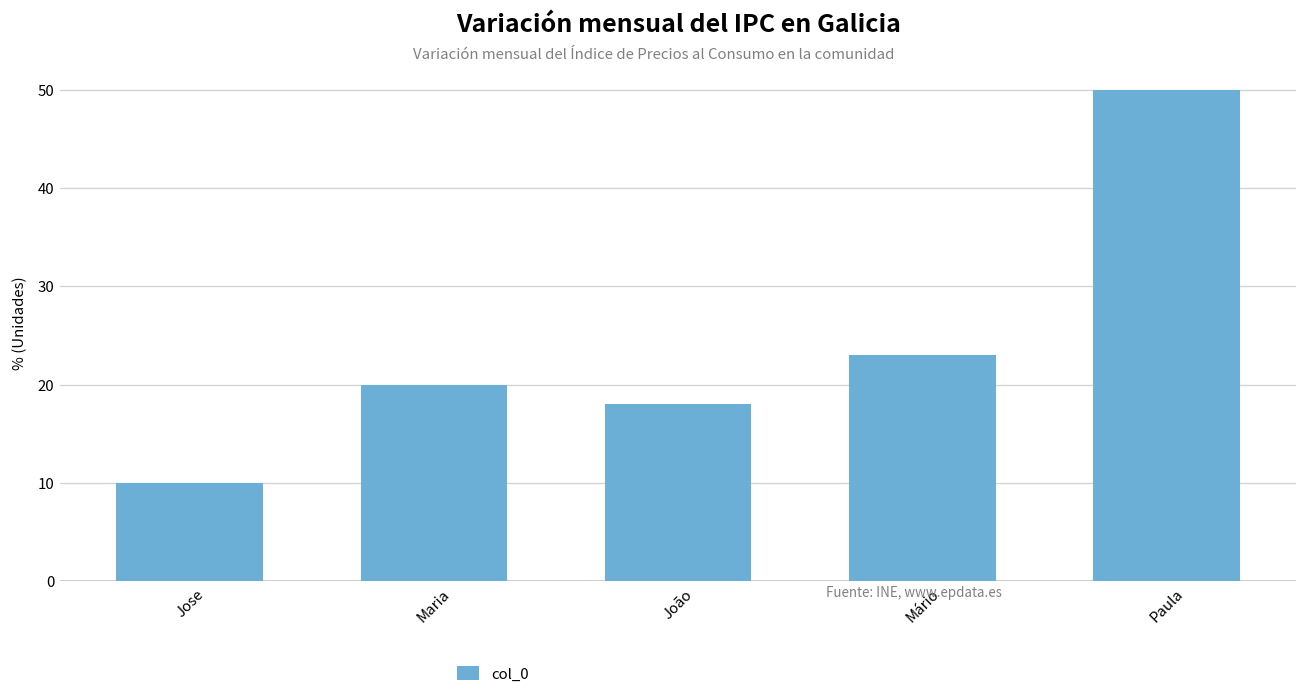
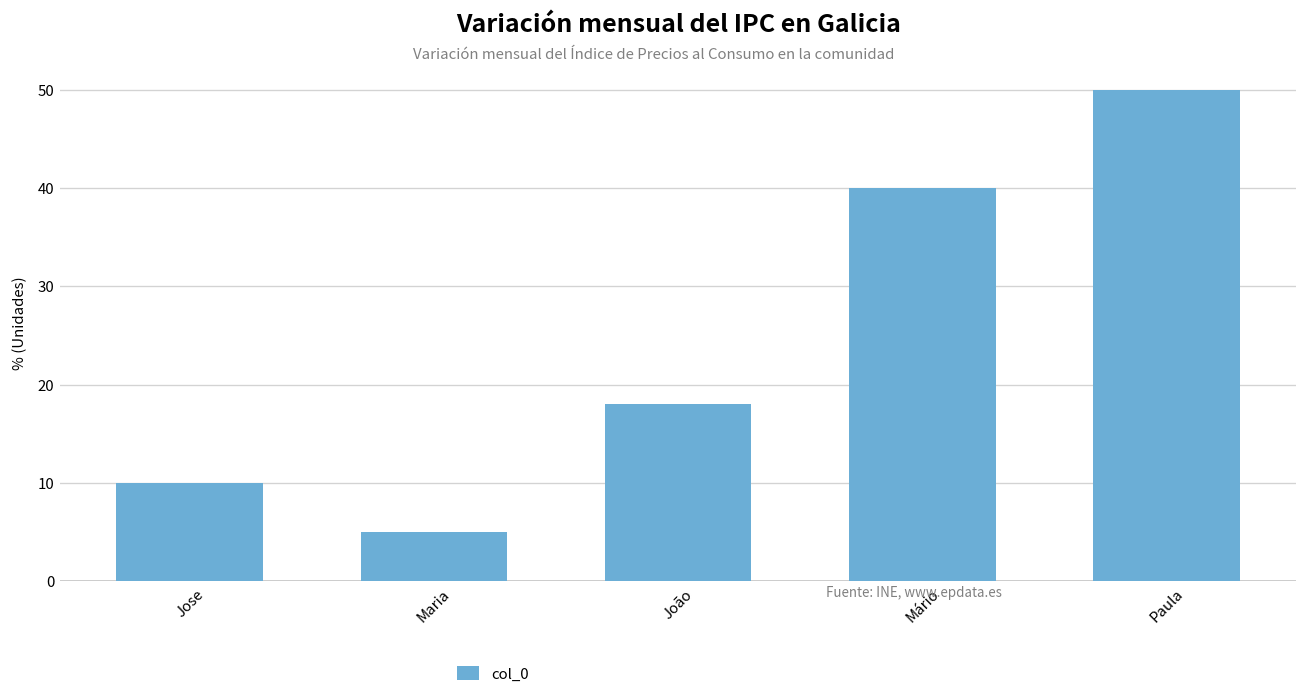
Maria: 20 -> 5
Mário: 23 -> 40
